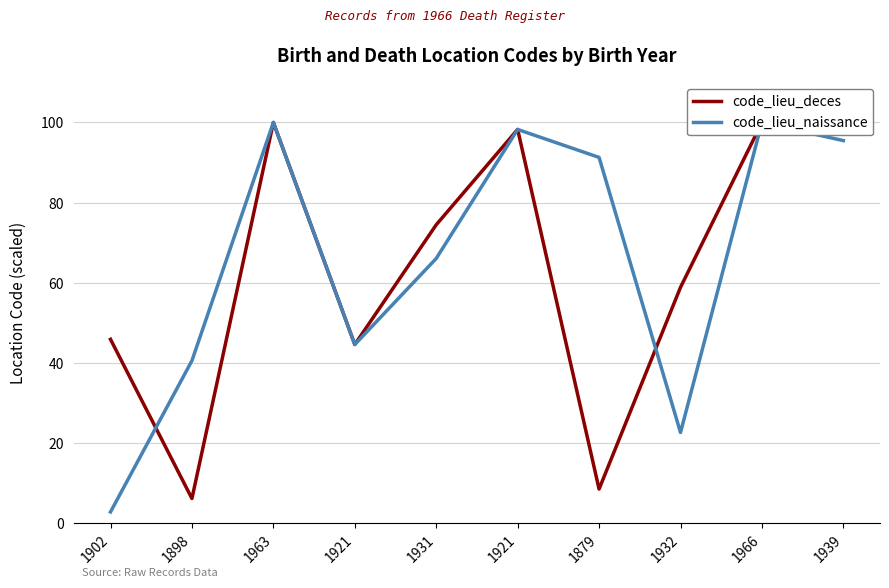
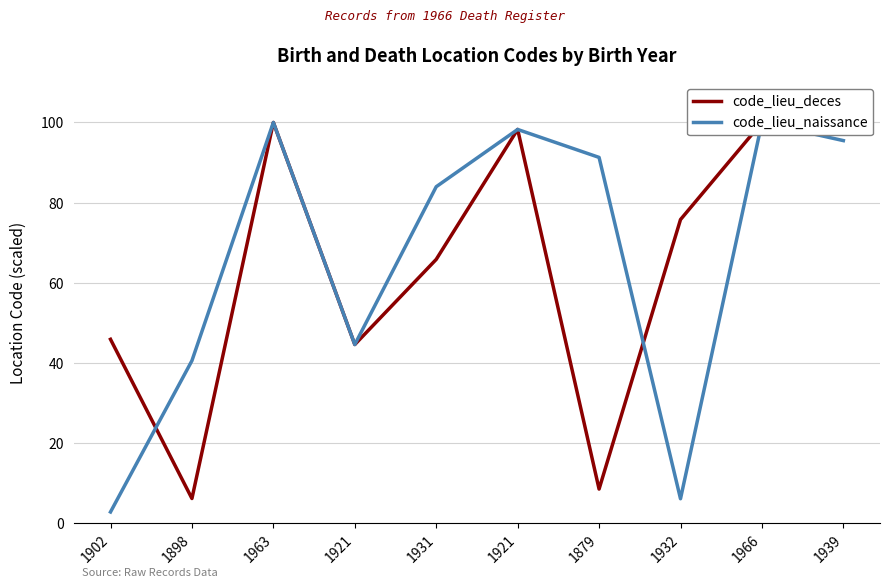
code_lieu_deces, 1931: 74 -> 66
code_lieu_naissance, 1931: 66 -> 84
code_lieu_deces, 1932: 59 -> 76
code_lieu_naissance, 1932: 23 -> 6
